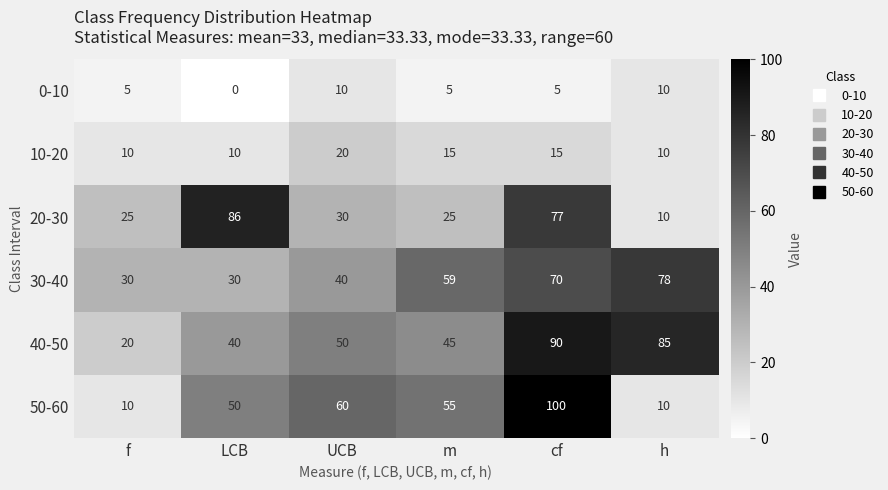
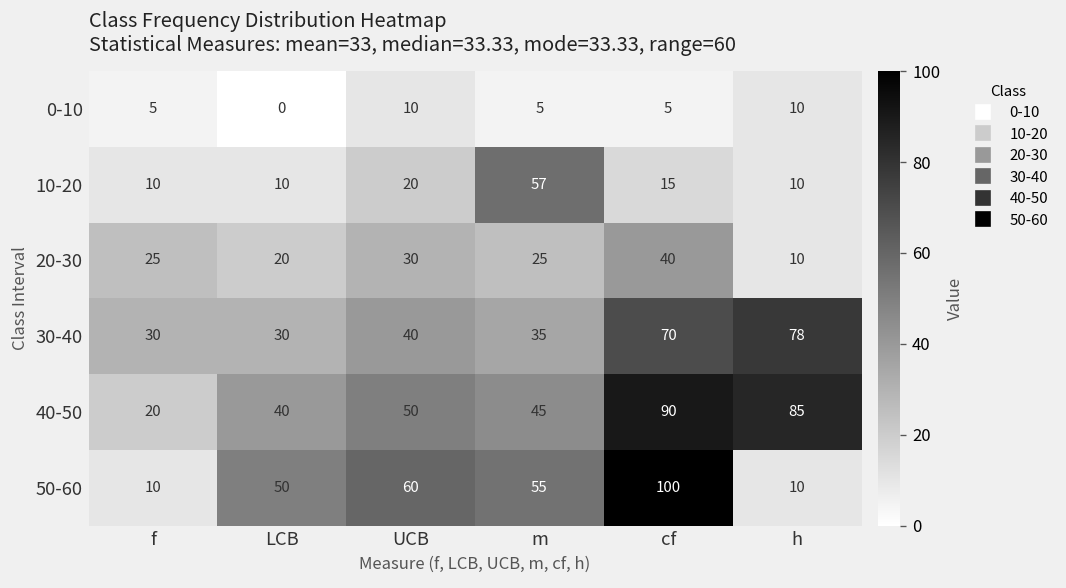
10-20, m: 15 -> 57
20-30, LCB: 86 -> 20
20-30, cf: 77 -> 40
30-40, m: 59 -> 35
